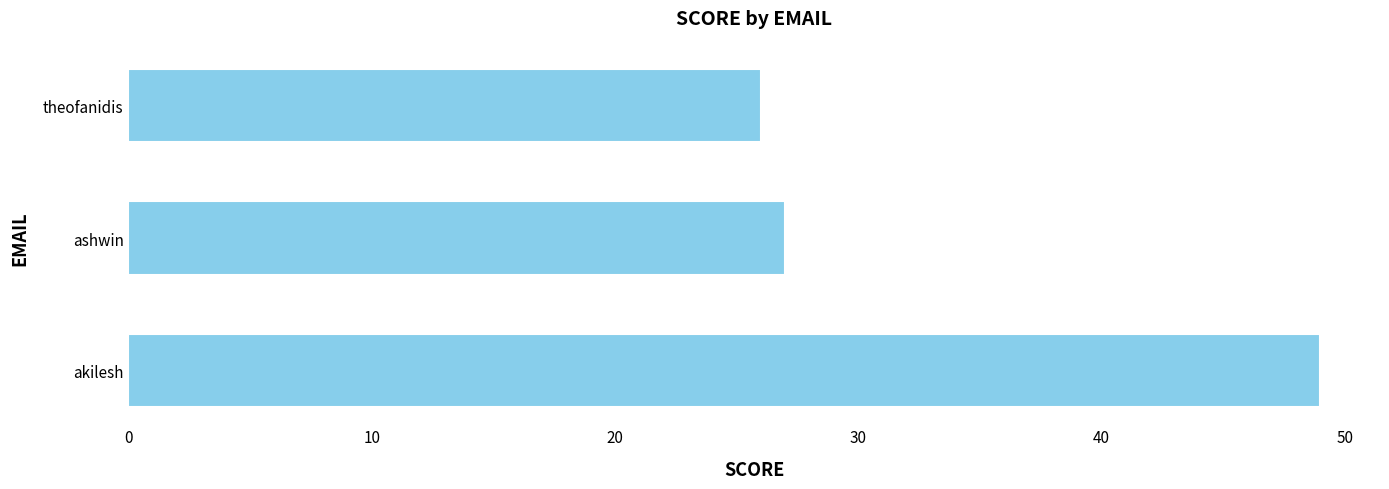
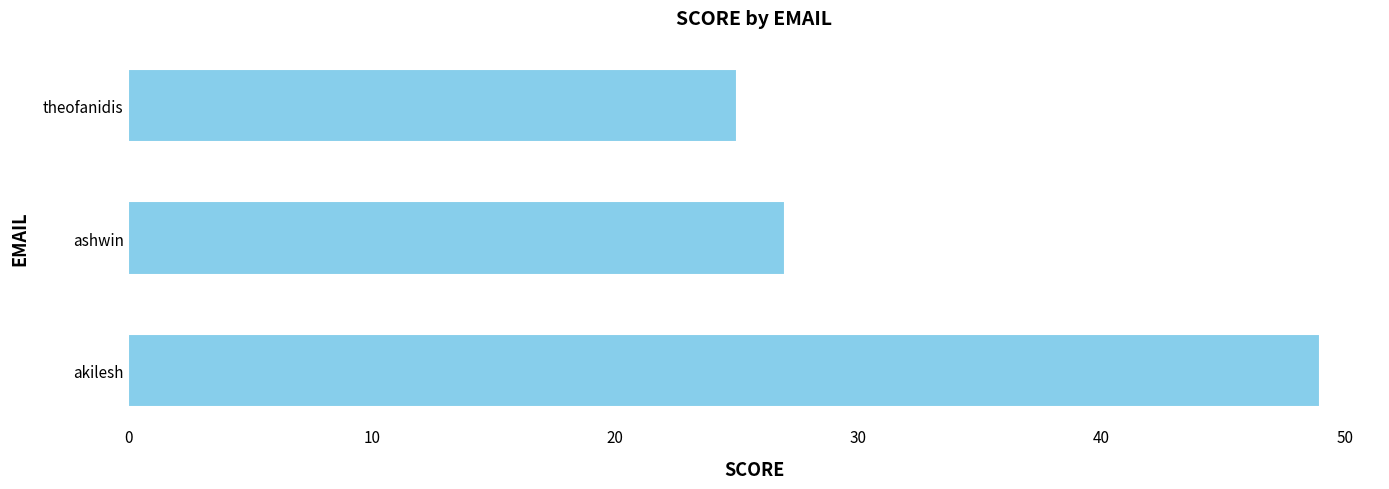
theofanidis: 26 -> 25
